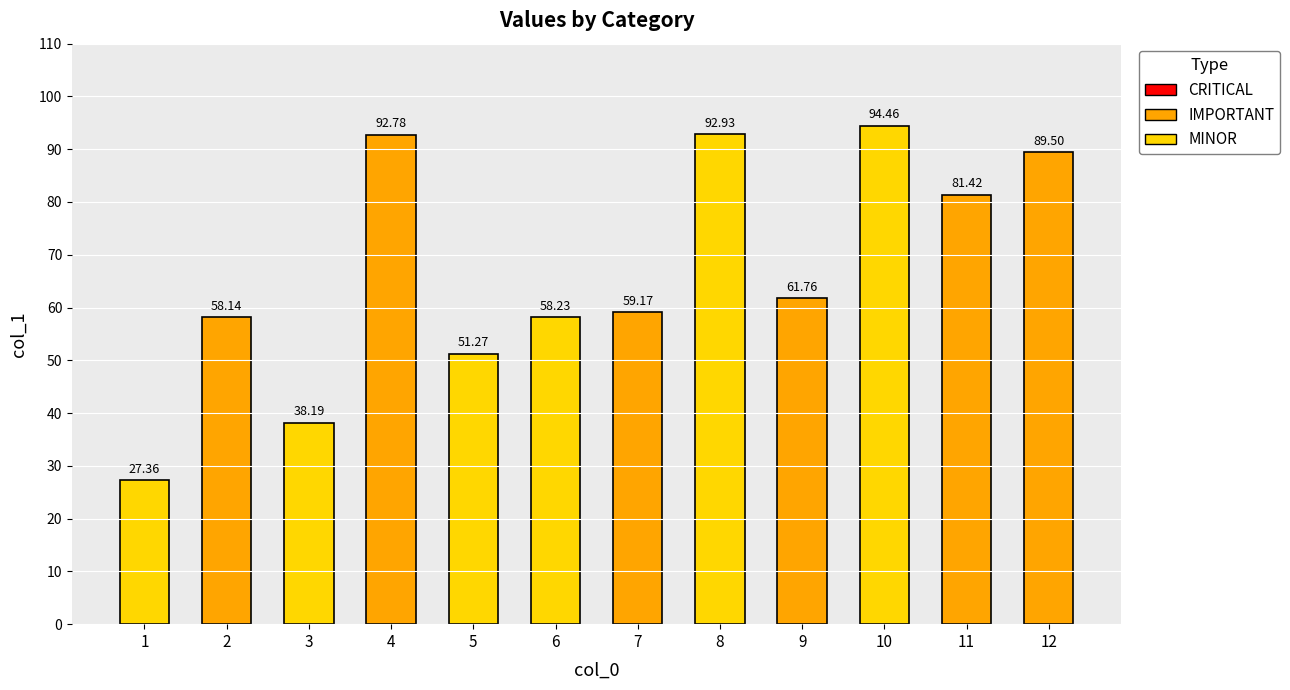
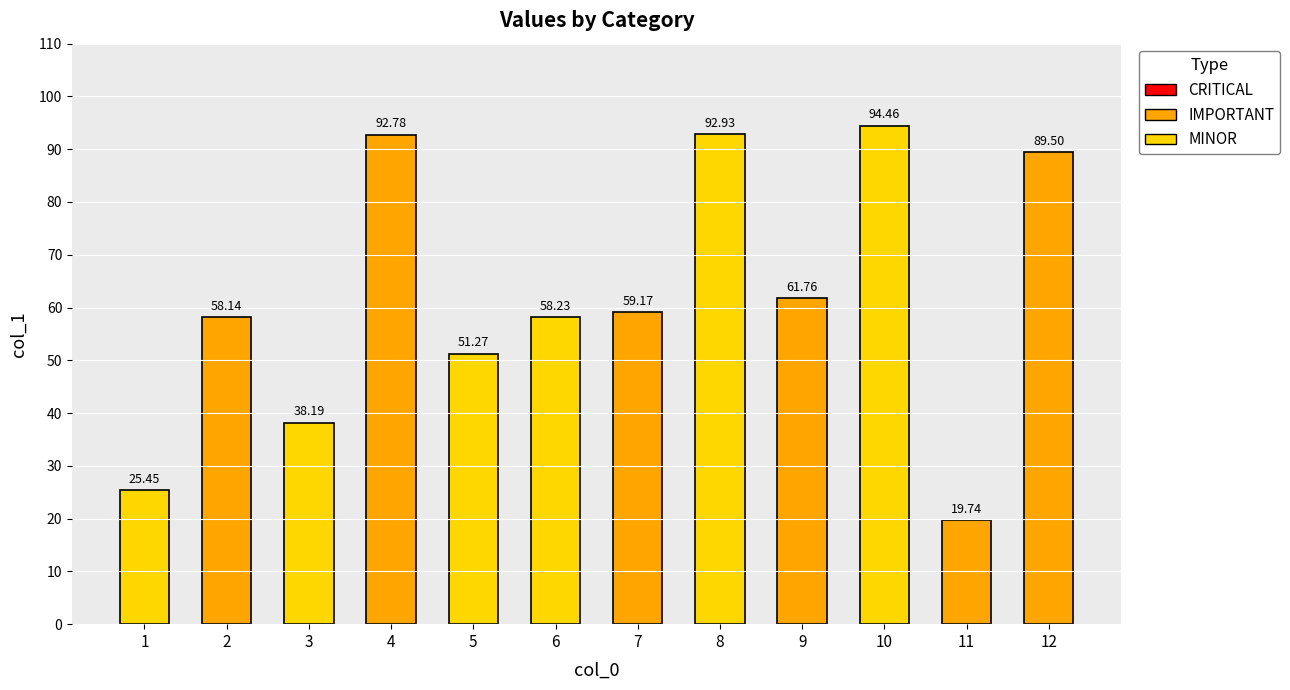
1: 27.36 -> 25.45
11: 81.42 -> 19.74
